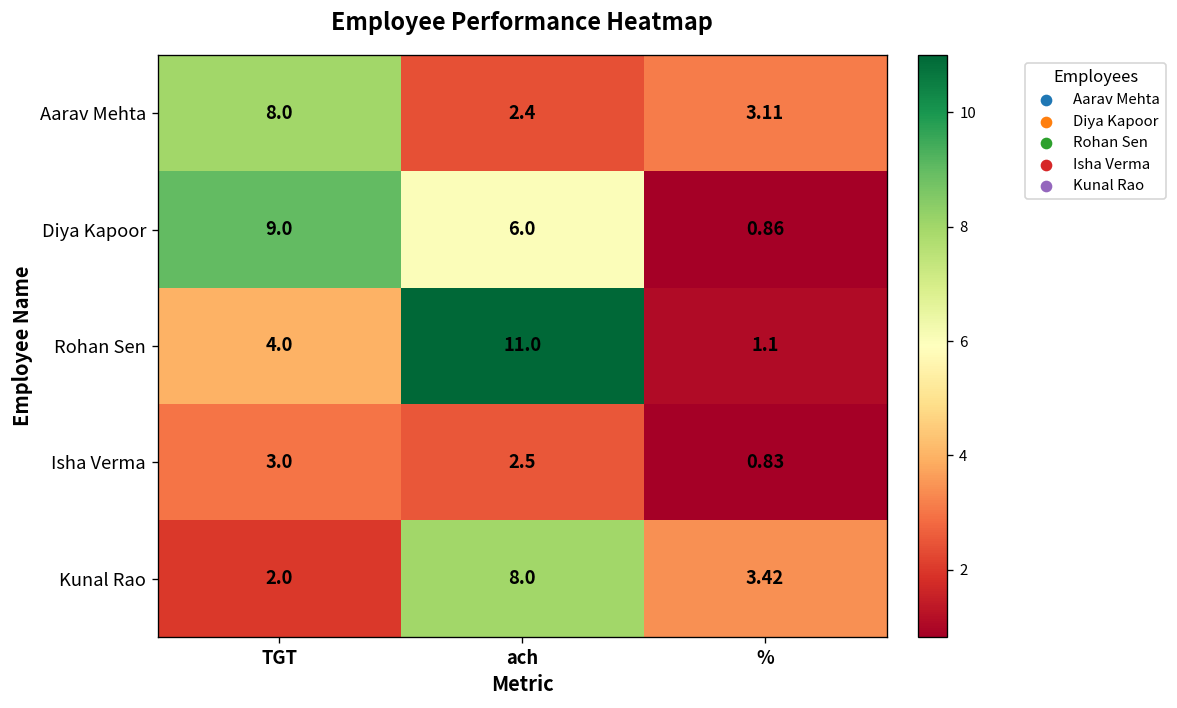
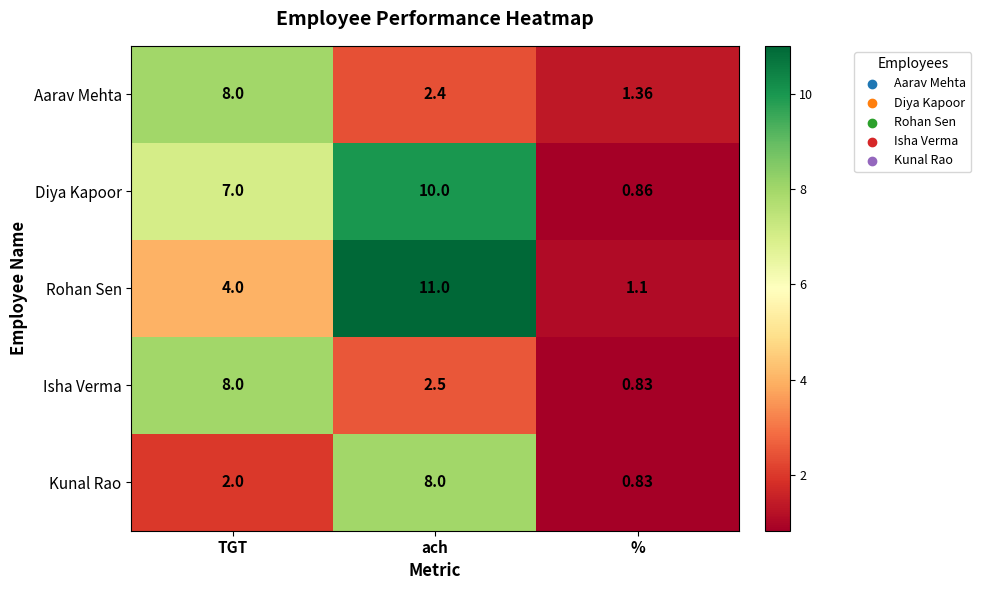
Aarav Mehta, %: 3.11 -> 1.36
Diya Kapoor, TGT: 9.0 -> 7.0
Diya Kapoor, ach: 6.0 -> 10.0
Isha Verma, TGT: 3.0 -> 8.0
Kunal Rao, %: 3.42 -> 0.83
